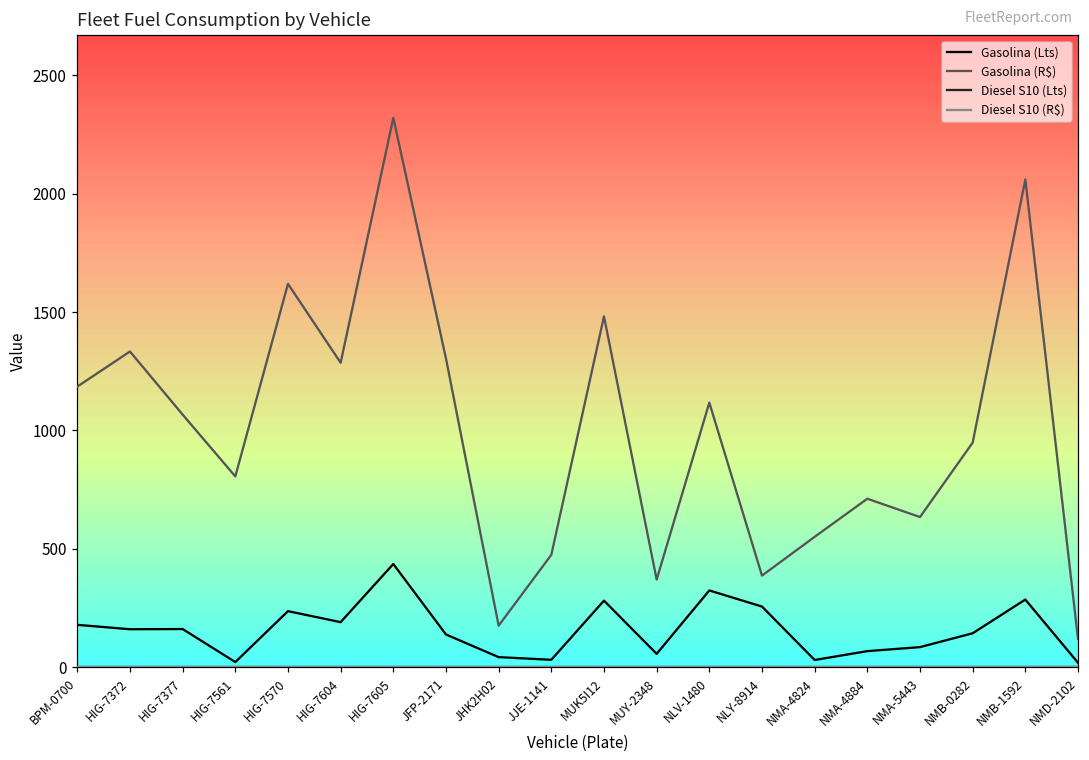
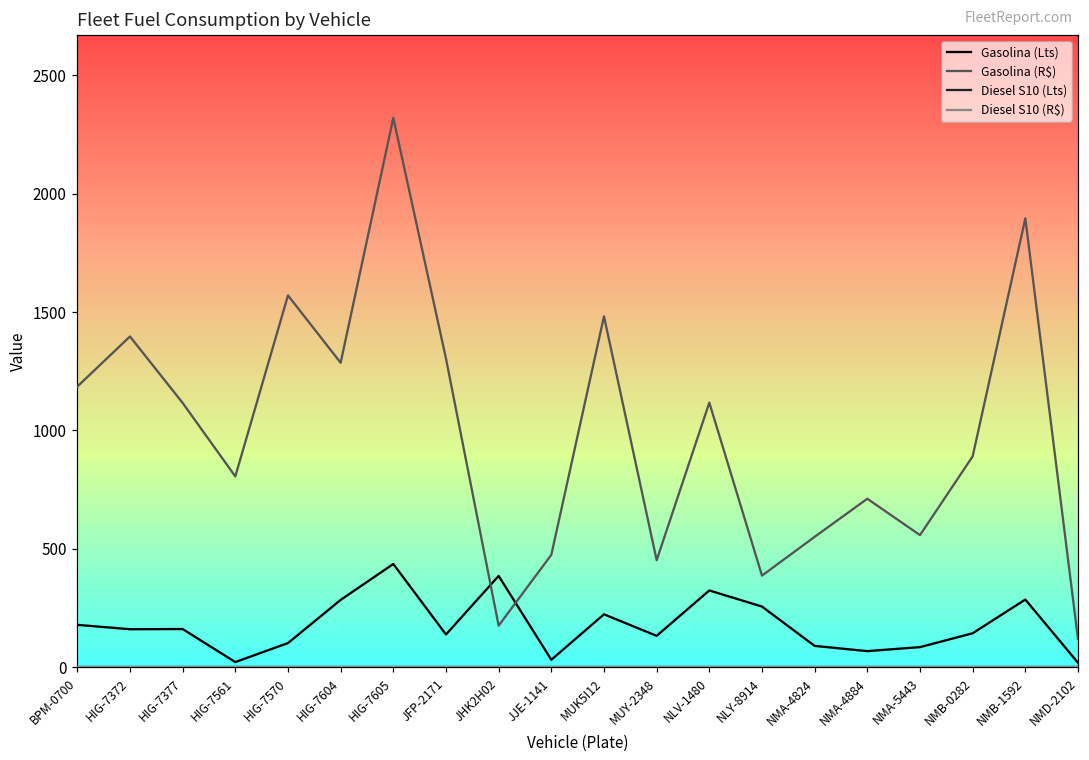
Gasolina (R$), HIG-7372: 1330 -> 1400
Gasolina (R$), HIG-7377: 1070 -> 1120
Gasolina (Lts), HIG-7570: 240 -> 100
Gasolina (R$), HIG-7570: 1620 -> 1570
Gasolina (Lts), HIG-7604: 190 -> 280
Gasolina (Lts), JHK2H02: 40 -> 380
Gasolina (Lts), MUK5I12: 280 -> 220
Gasolina (Lts), MUY-2348: 60 -> 130
Gasolina (R$), MUY-2348: 370 -> 450
Gasolina (Lts), NMA-4824: 30 -> 90
Gasolina (R$), NMA-5443: 630 -> 560
Gasolina (R$), NMB-0282: 950 -> 890
Gasolina (R$), NMB-1592: 2060 -> 1900
